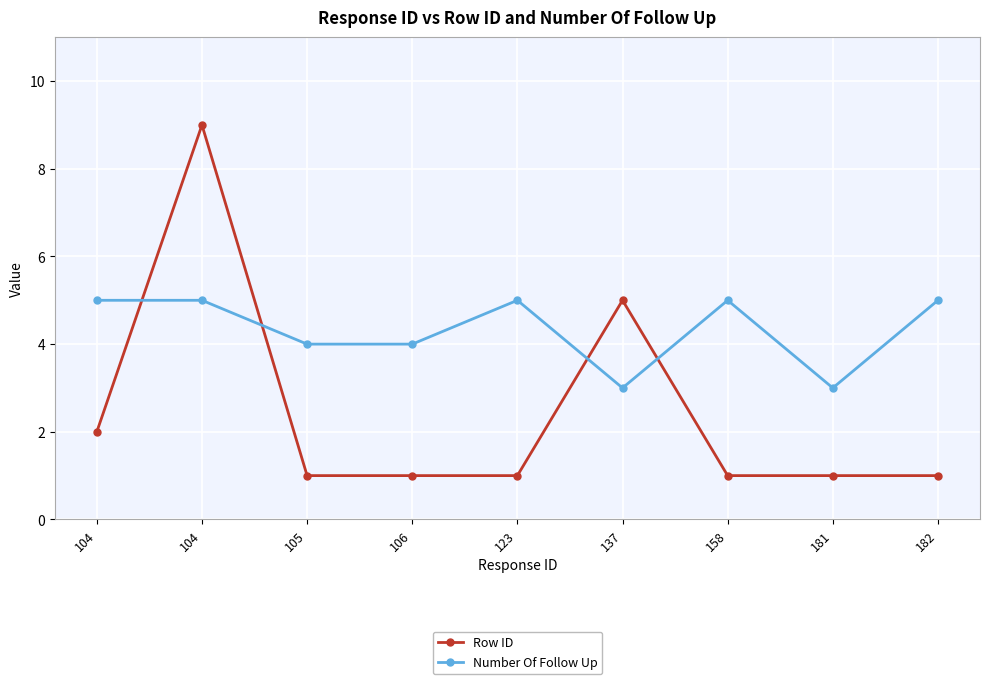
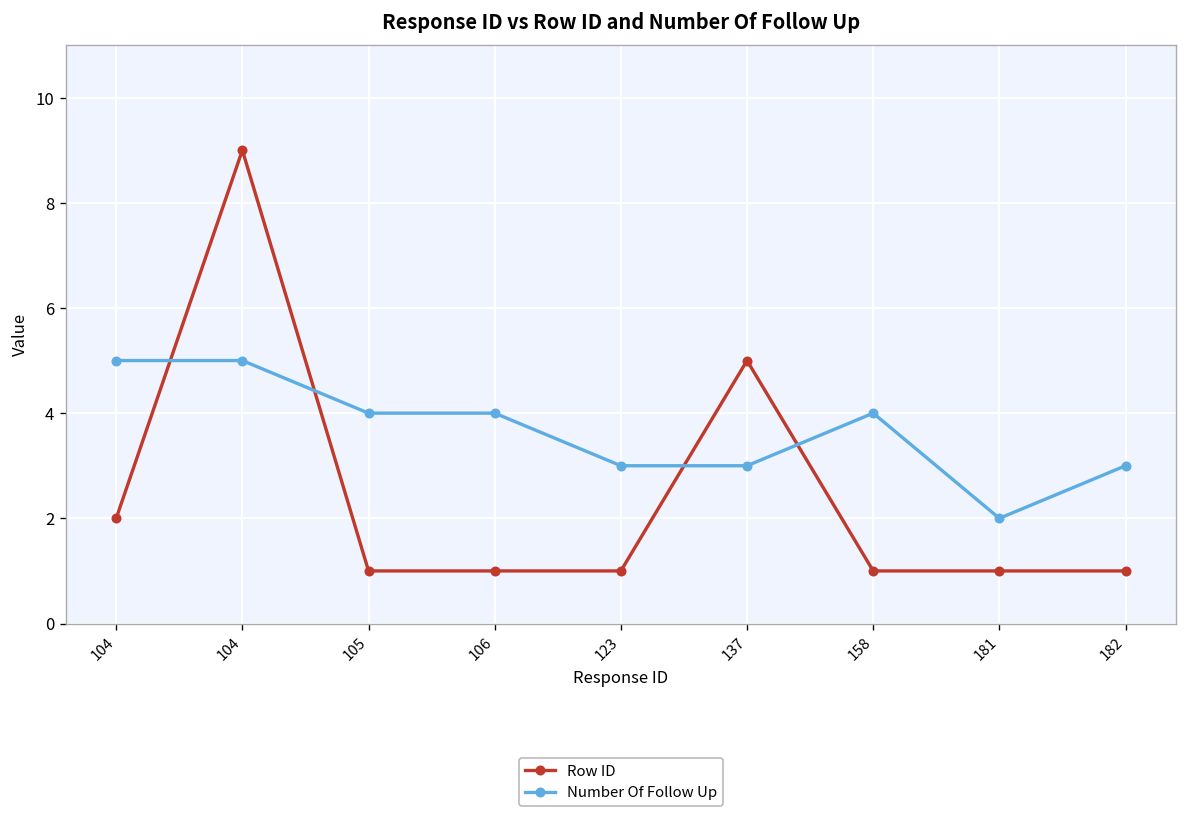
Number Of Follow Up, 123: 5 -> 3
Number Of Follow Up, 158: 5 -> 4
Number Of Follow Up, 181: 3 -> 2
Number Of Follow Up, 182: 5 -> 3
